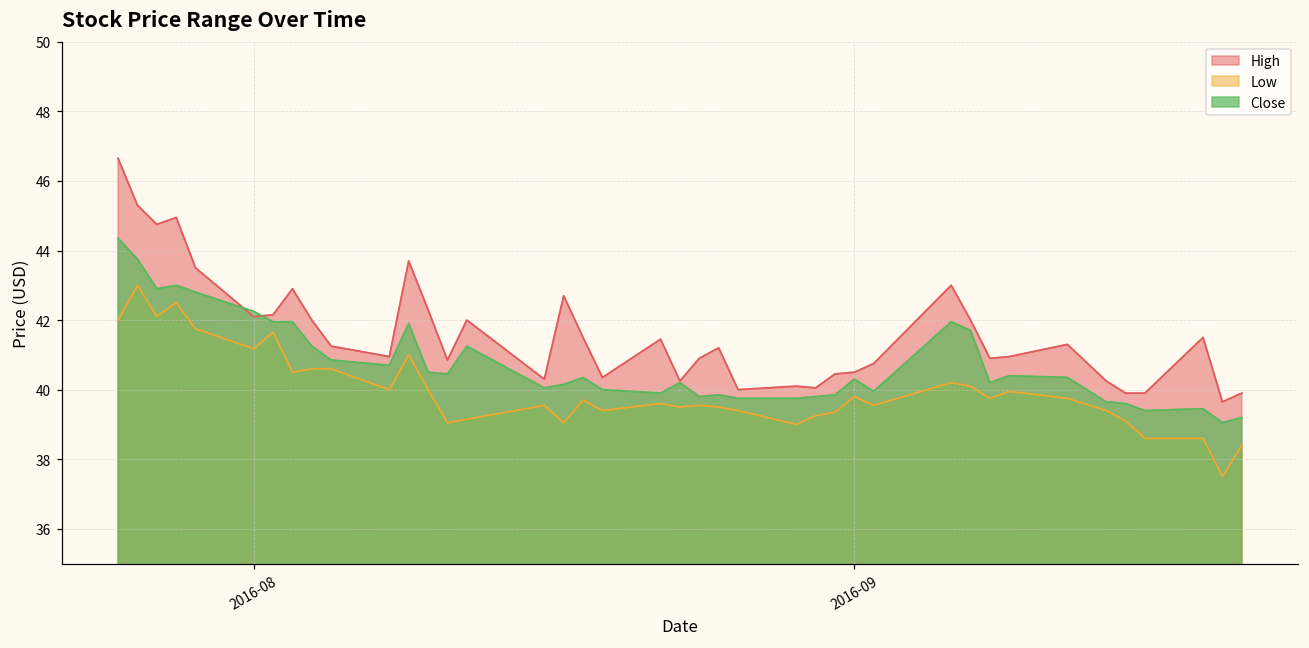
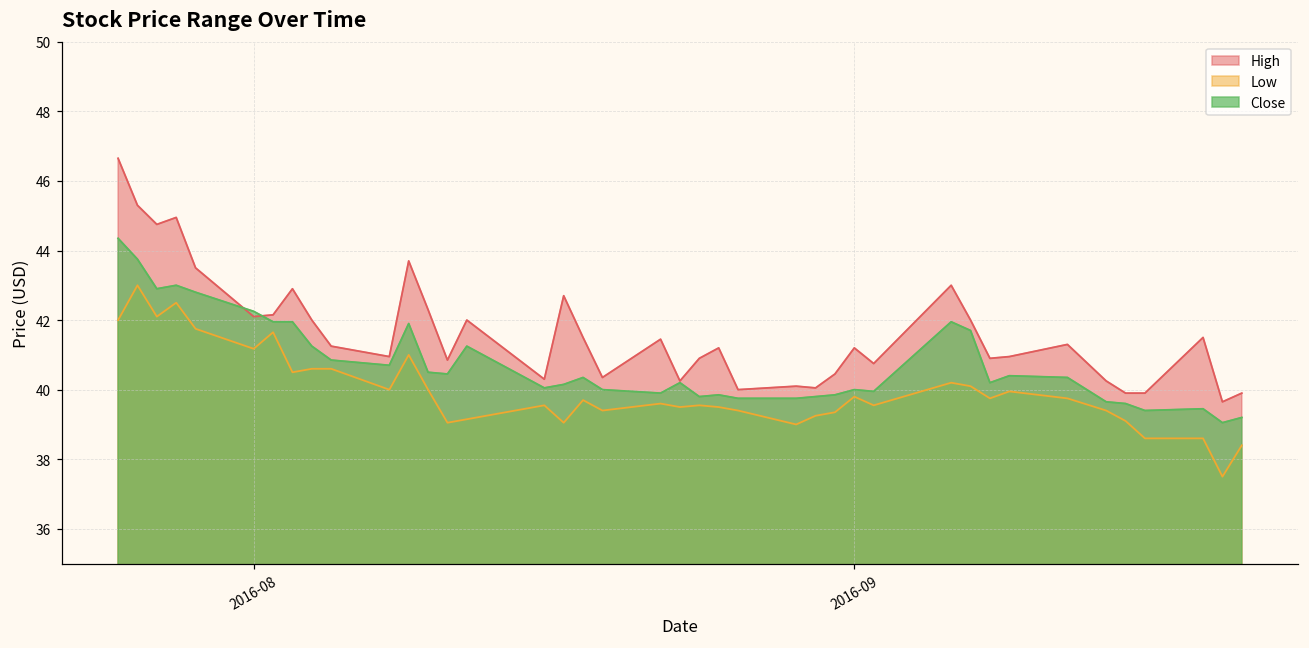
High, 2016-09: 40.5 -> 41.2
Close, 2016-09: 40.3 -> 40.0
